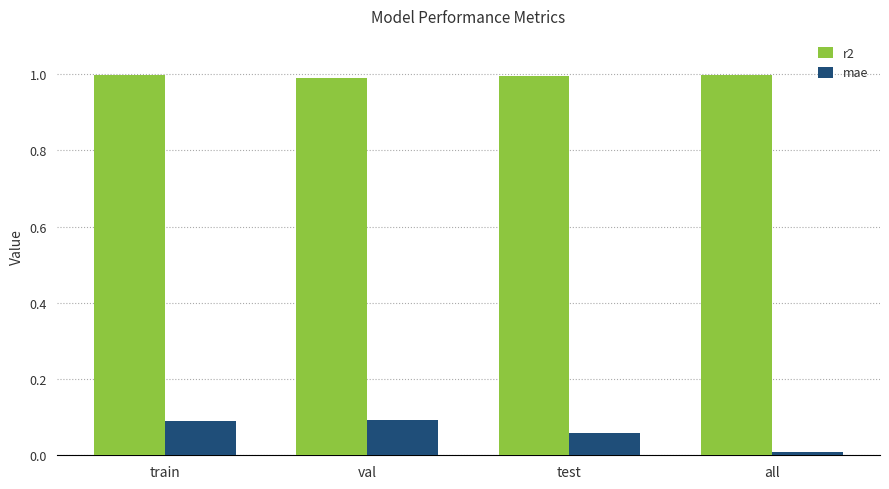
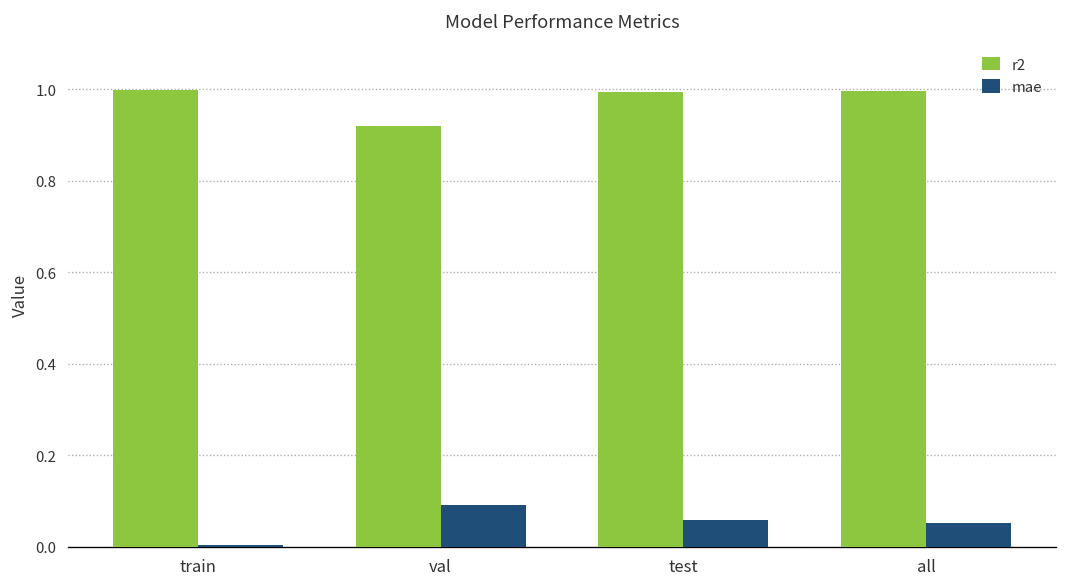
mae, train: 0.09 -> 0.00
r2, val: 0.99 -> 0.92
mae, all: 0.01 -> 0.05
